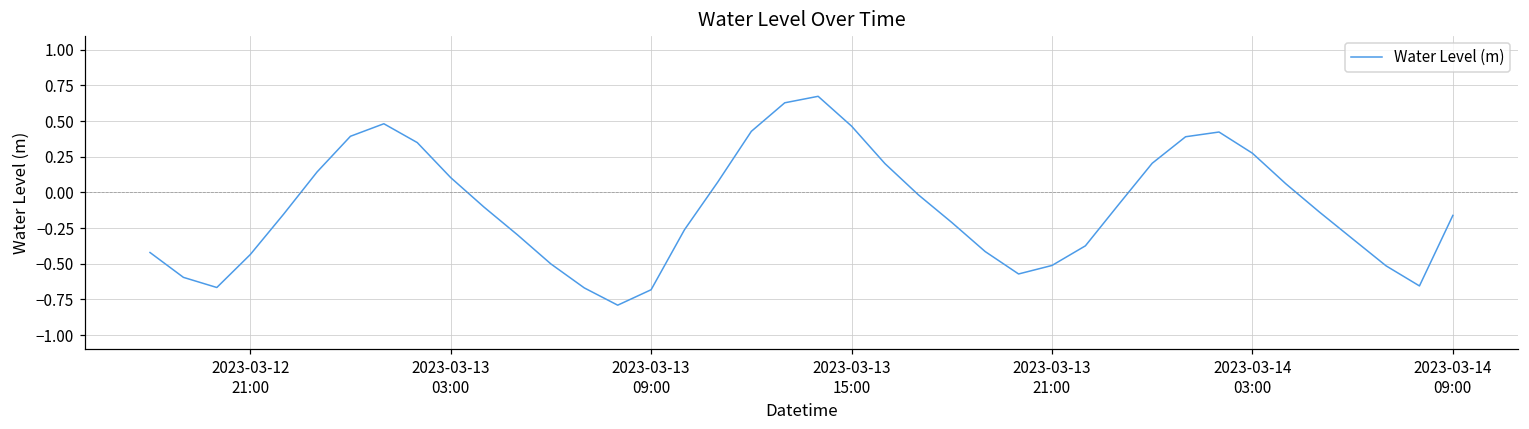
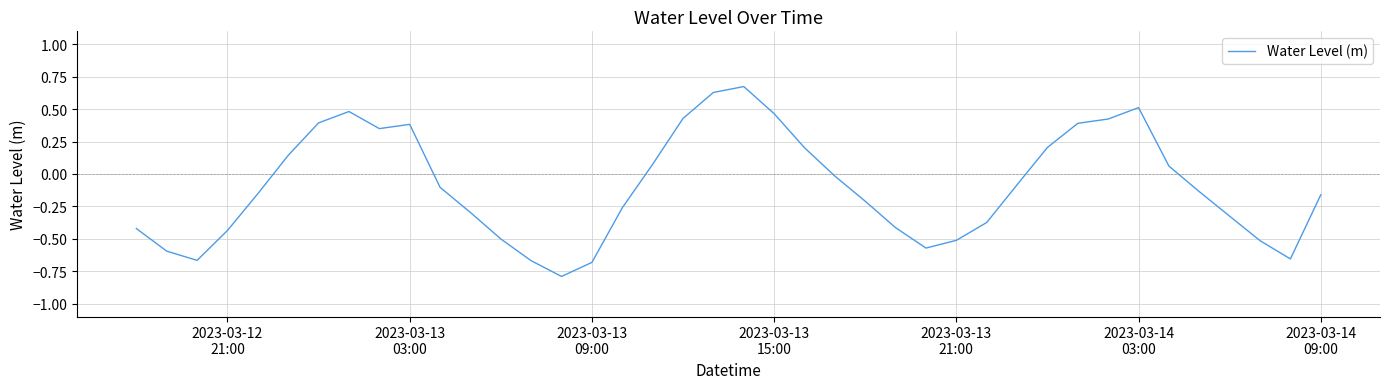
2023-03-13 03:00: 0.10 -> 0.38
2023-03-14 03:00: 0.27 -> 0.51
